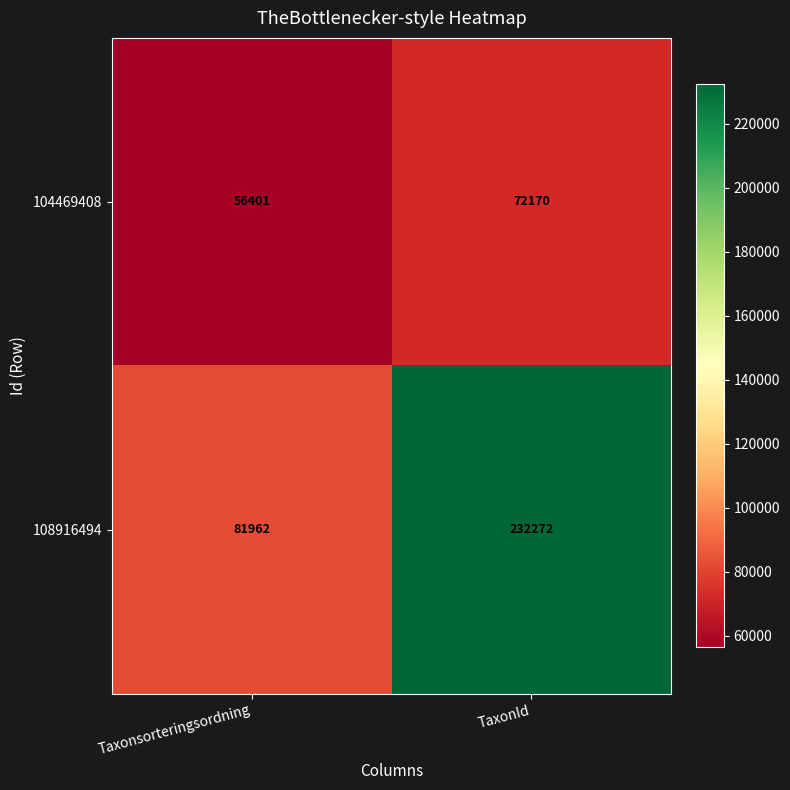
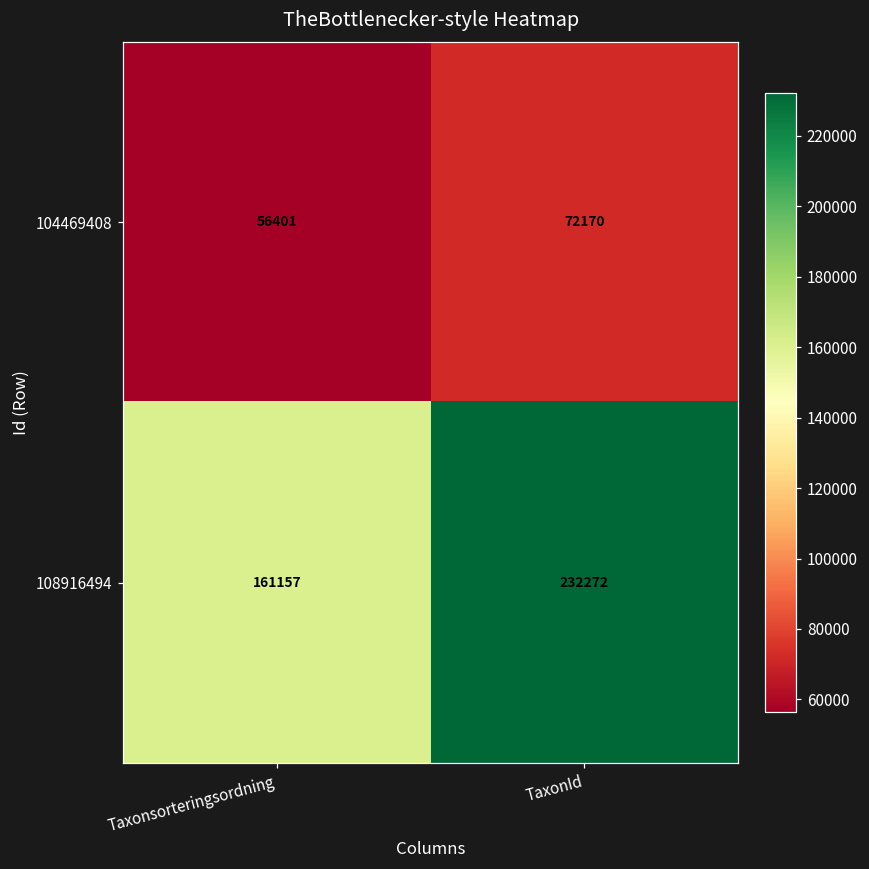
108916494, Taxonsorteringsordning: 81962 -> 161157
